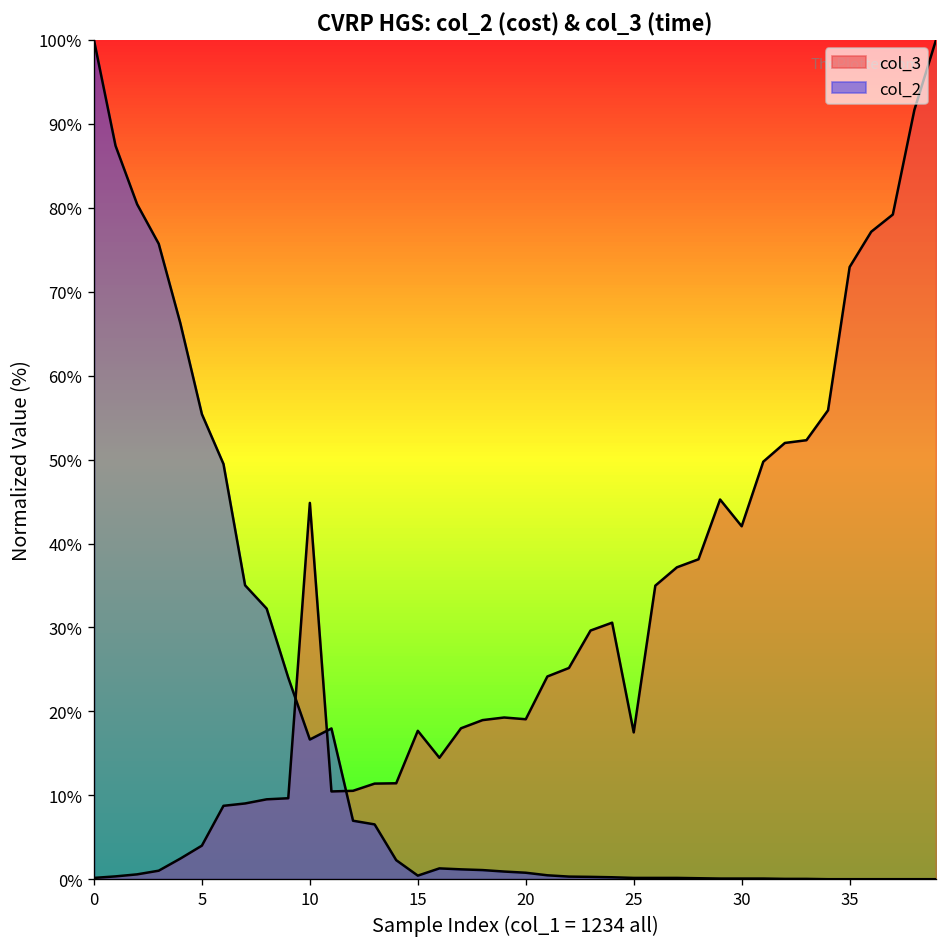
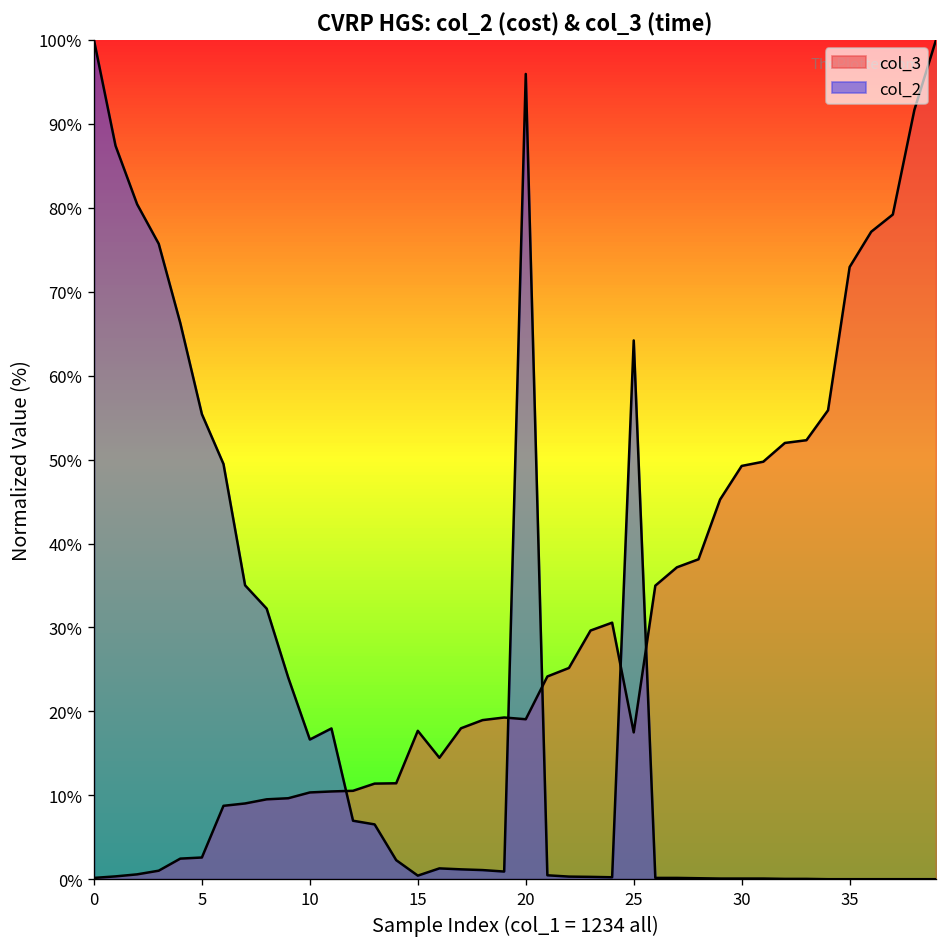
col_3, 5: 4% -> 3%
col_3, 10: 45% -> 10%
col_2, 20: 1% -> 96%
col_2, 25: 0% -> 64%
col_3, 30: 42% -> 49%
